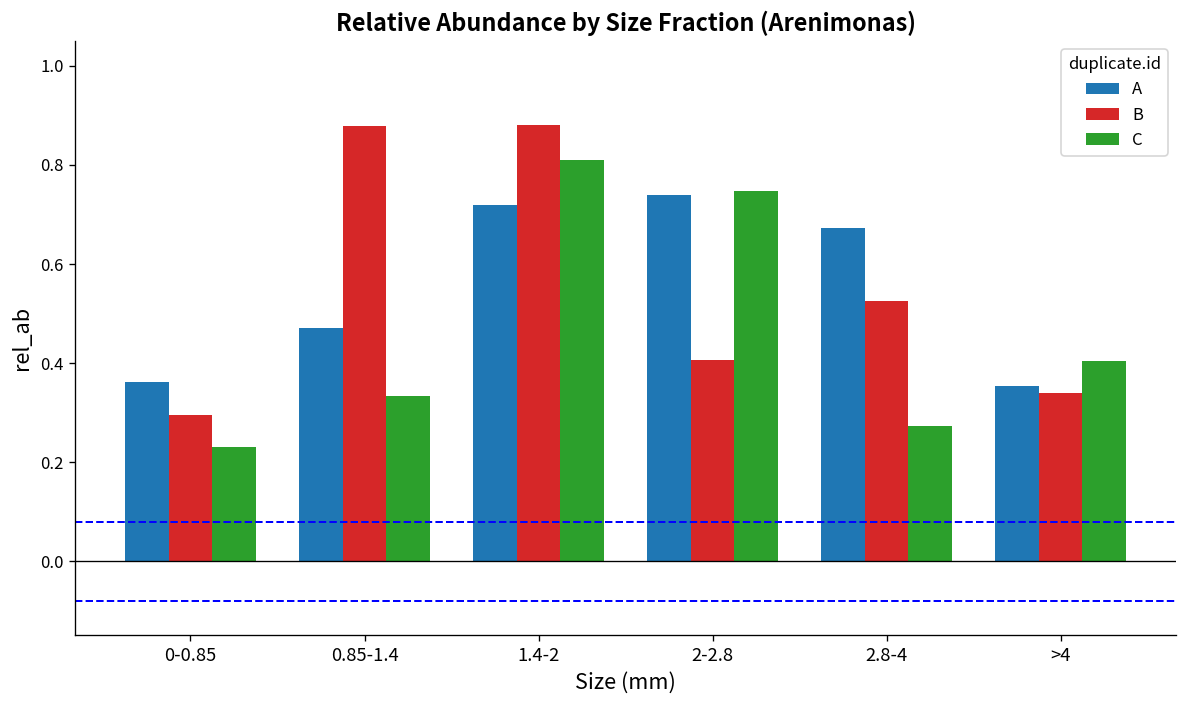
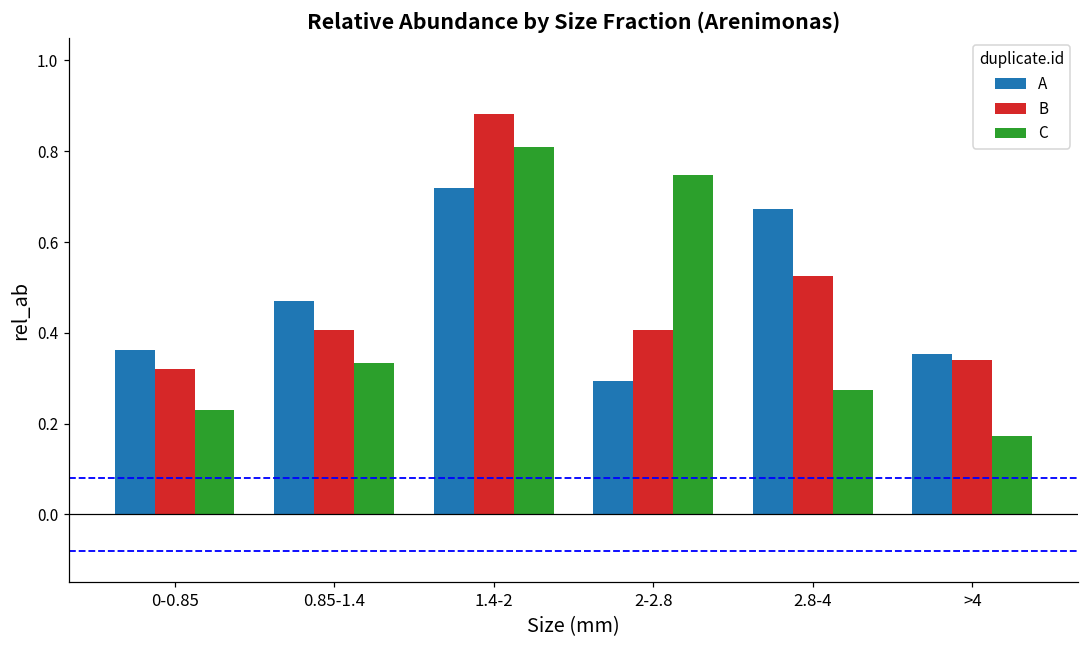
B, 0-0.85: 0.29 -> 0.32
B, 0.85-1.4: 0.88 -> 0.41
A, 2-2.8: 0.74 -> 0.29
C, >4: 0.41 -> 0.17
